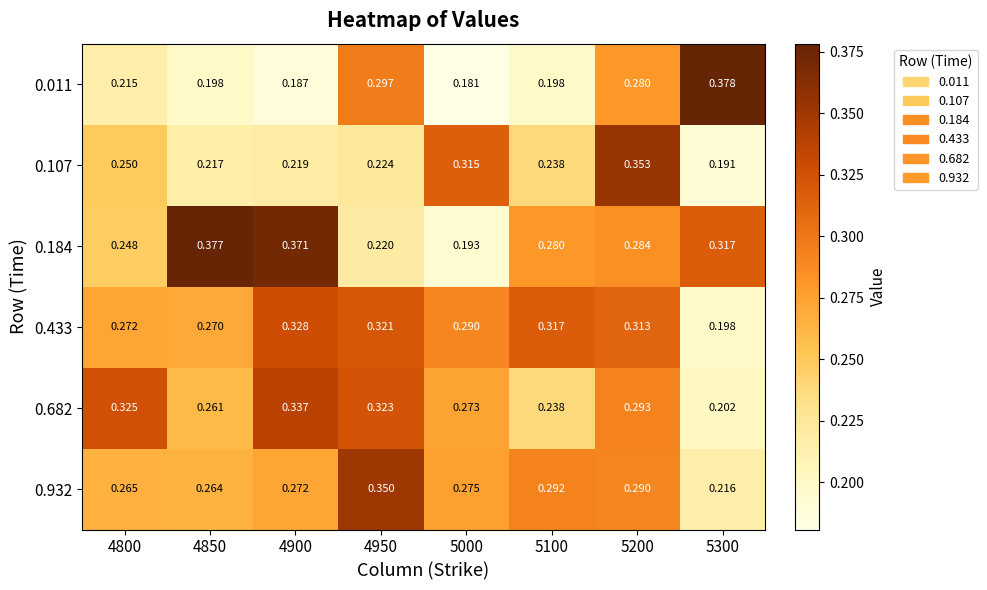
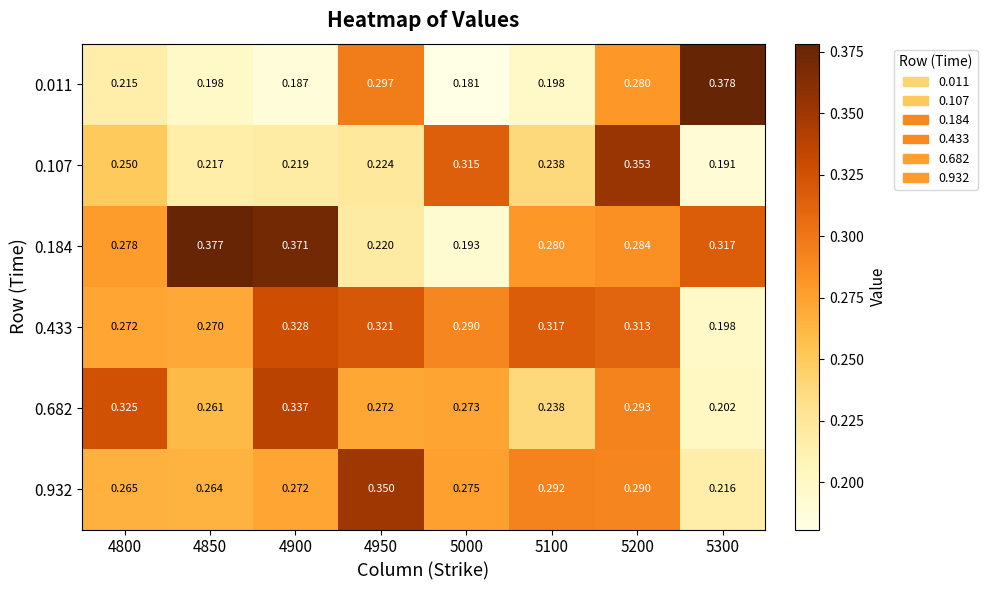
0.184, 4800: 0.248 -> 0.278
0.682, 4950: 0.323 -> 0.272
